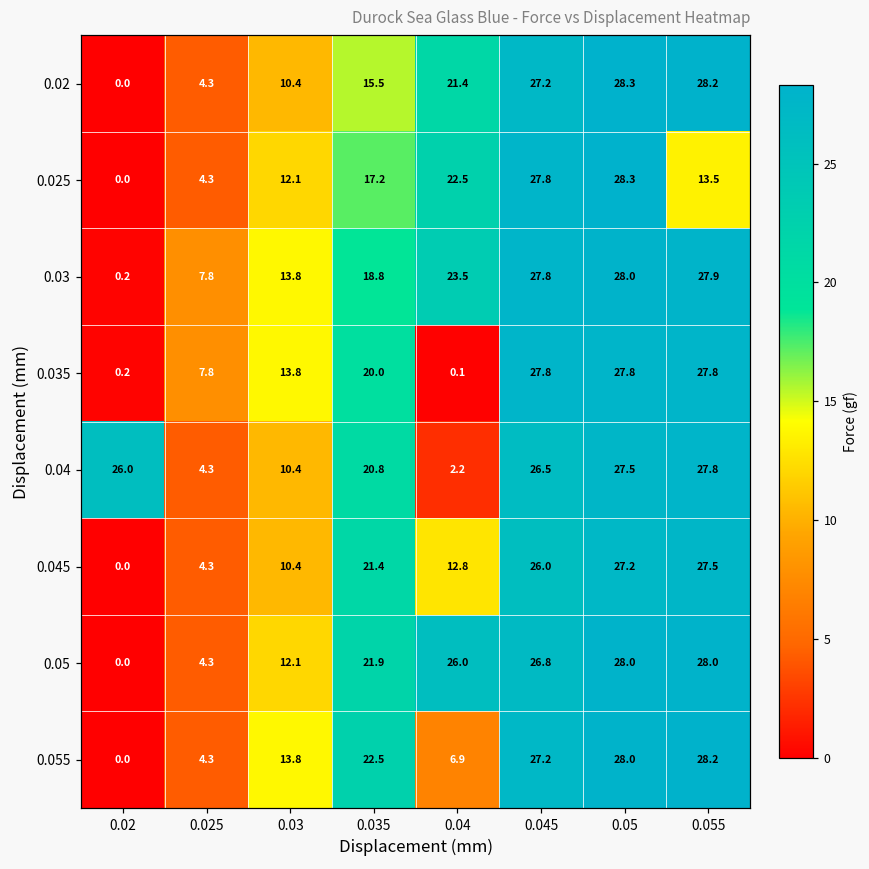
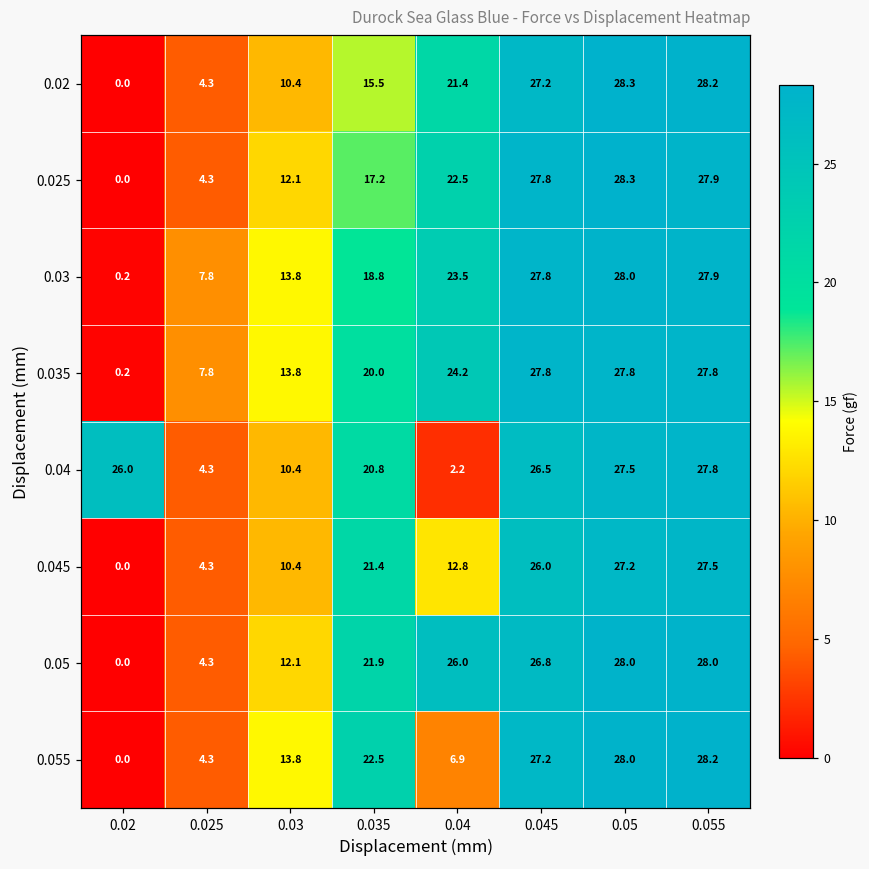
0.025, 0.055: 13.5 -> 27.9
0.035, 0.04: 0.1 -> 24.2
